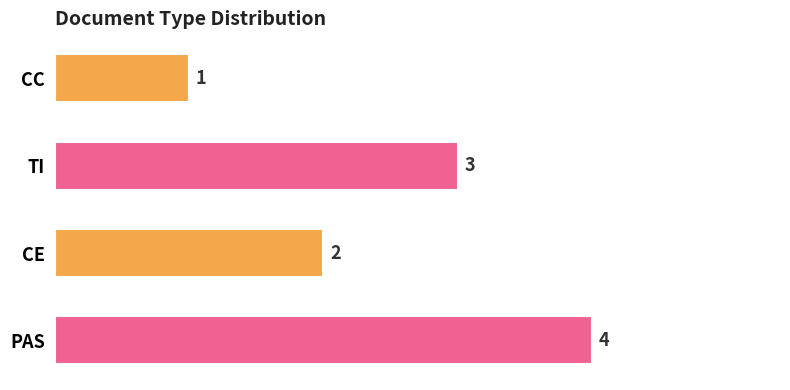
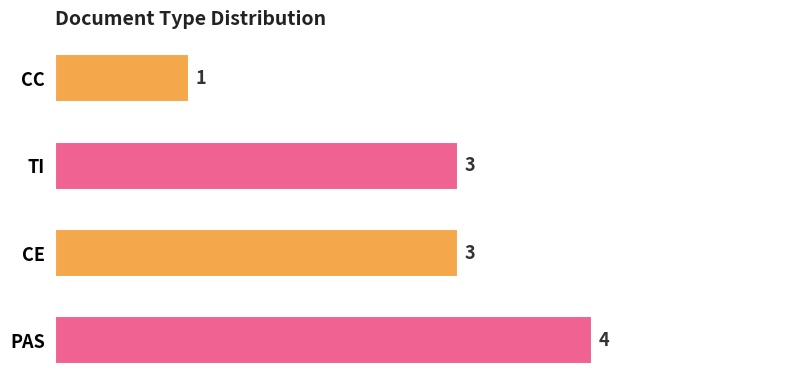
CE: 2 -> 3
